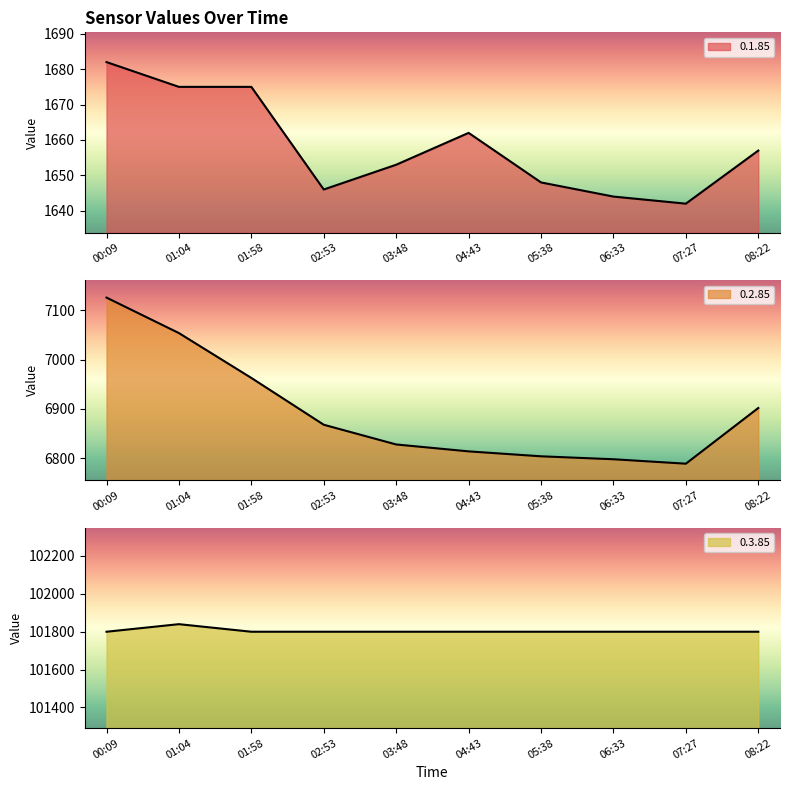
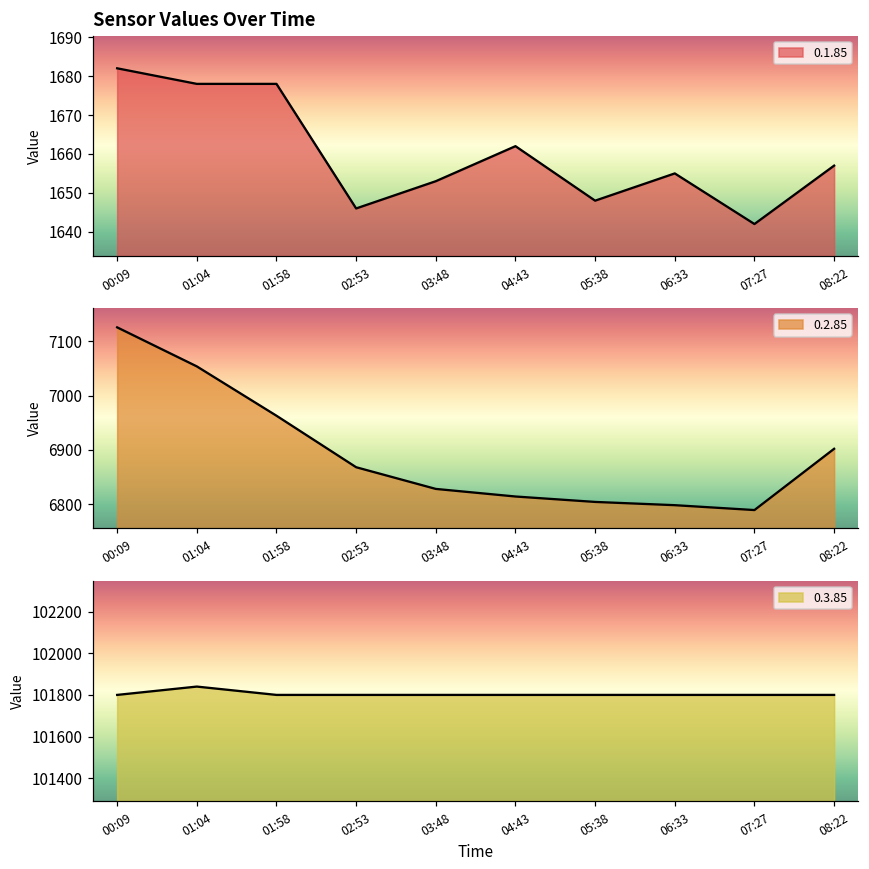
Sensor Values Over Time, 01:04: 1675 -> 1678
Sensor Values Over Time, 01:58: 1675 -> 1678
Sensor Values Over Time, 06:33: 1644 -> 1655
